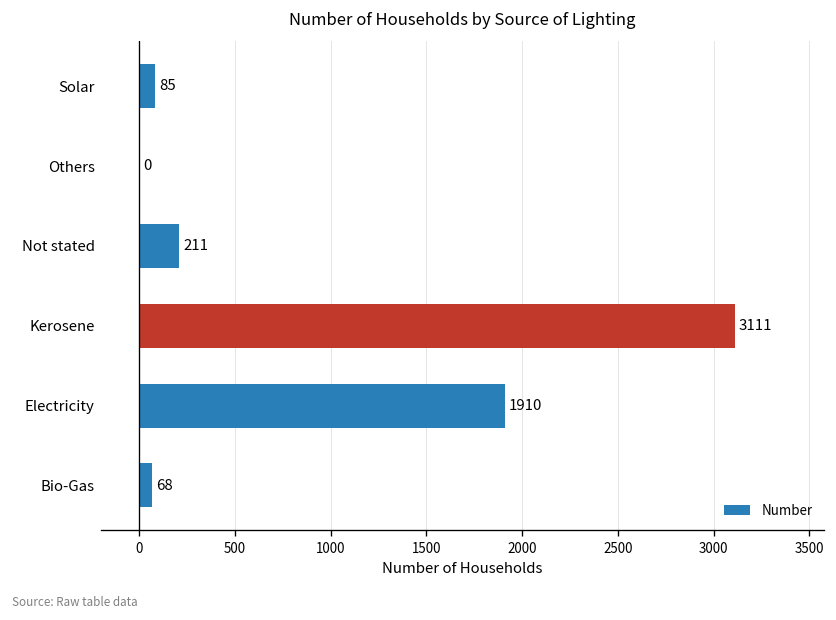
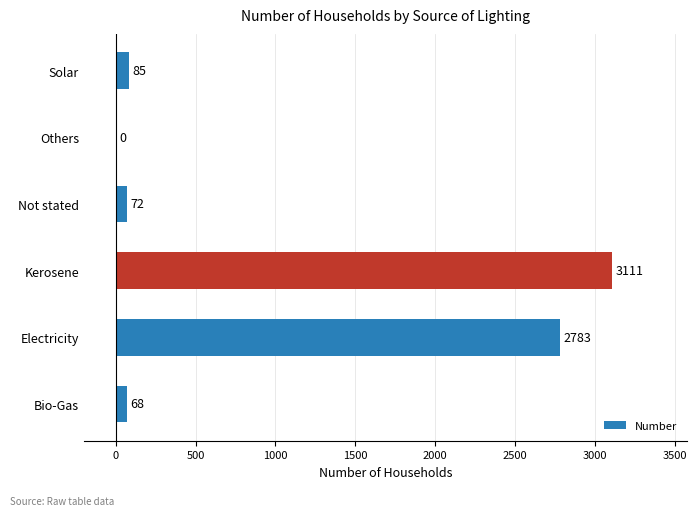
Not stated: 211 -> 72
Electricity: 1910 -> 2783
